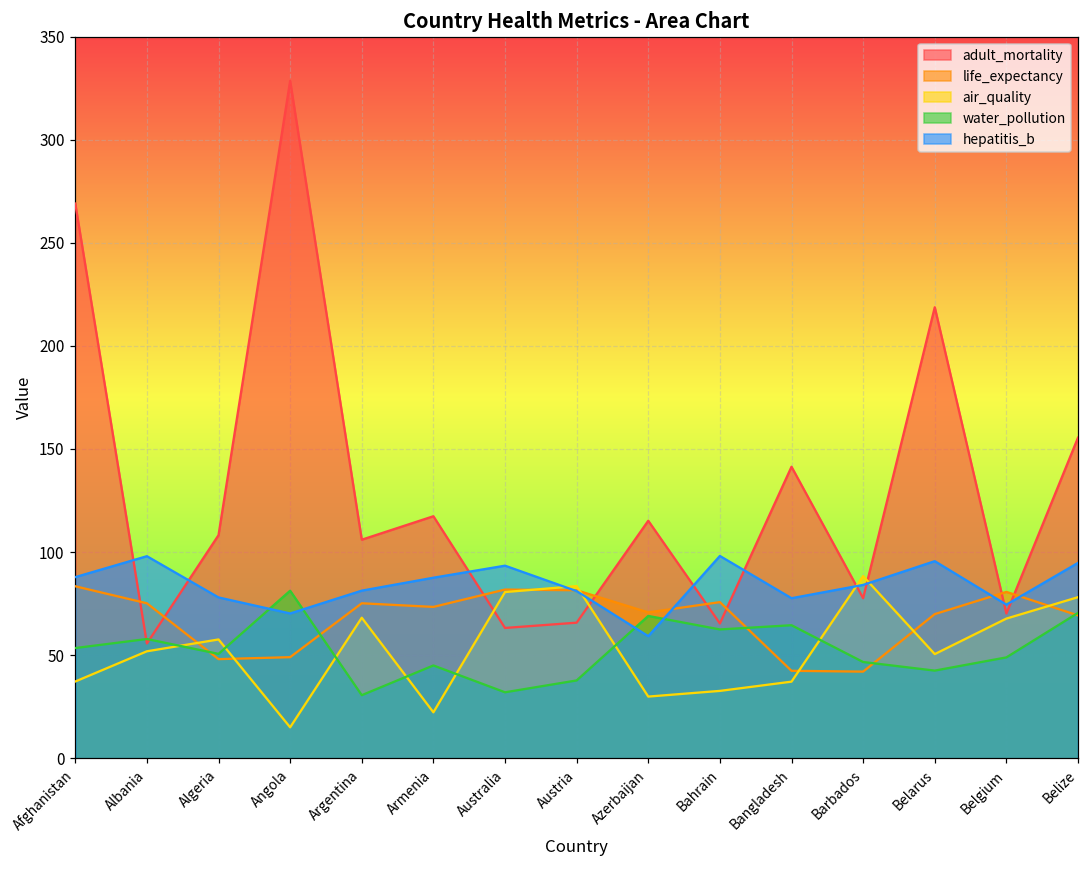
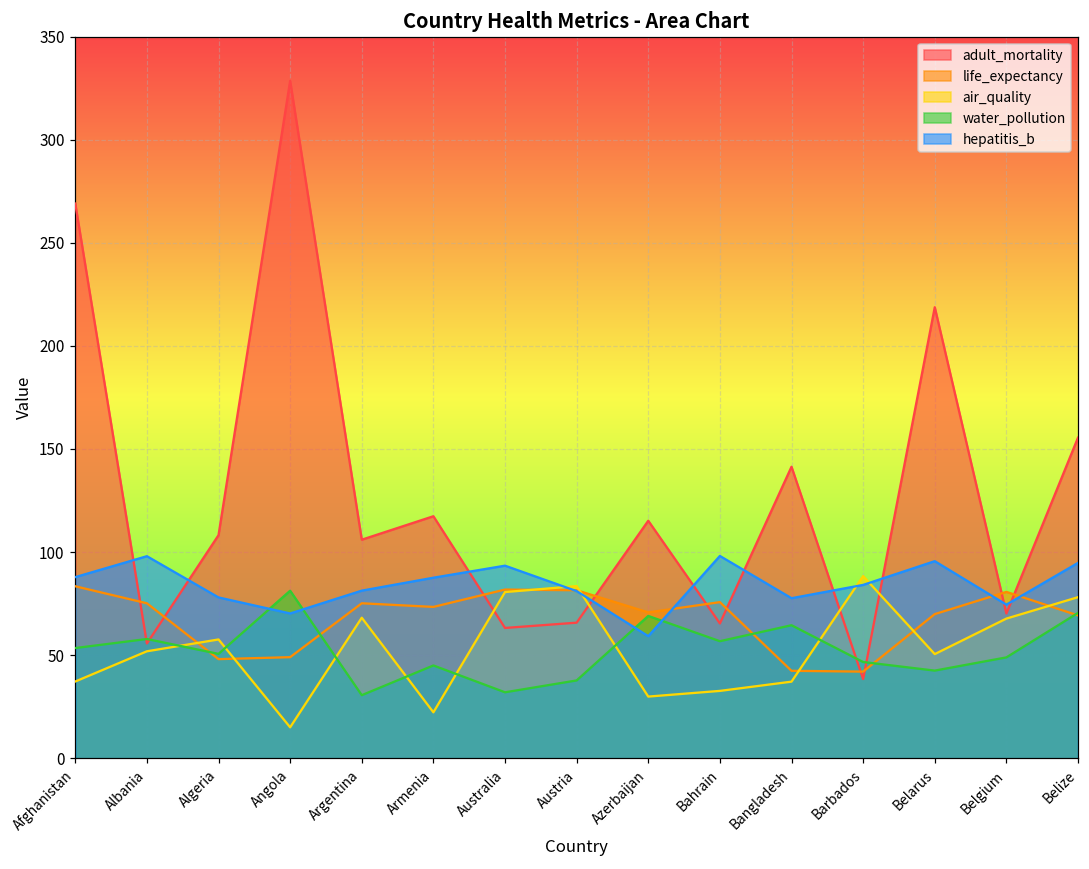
water_pollution, Bahrain: 62 -> 57
adult_mortality, Barbados: 78 -> 38
